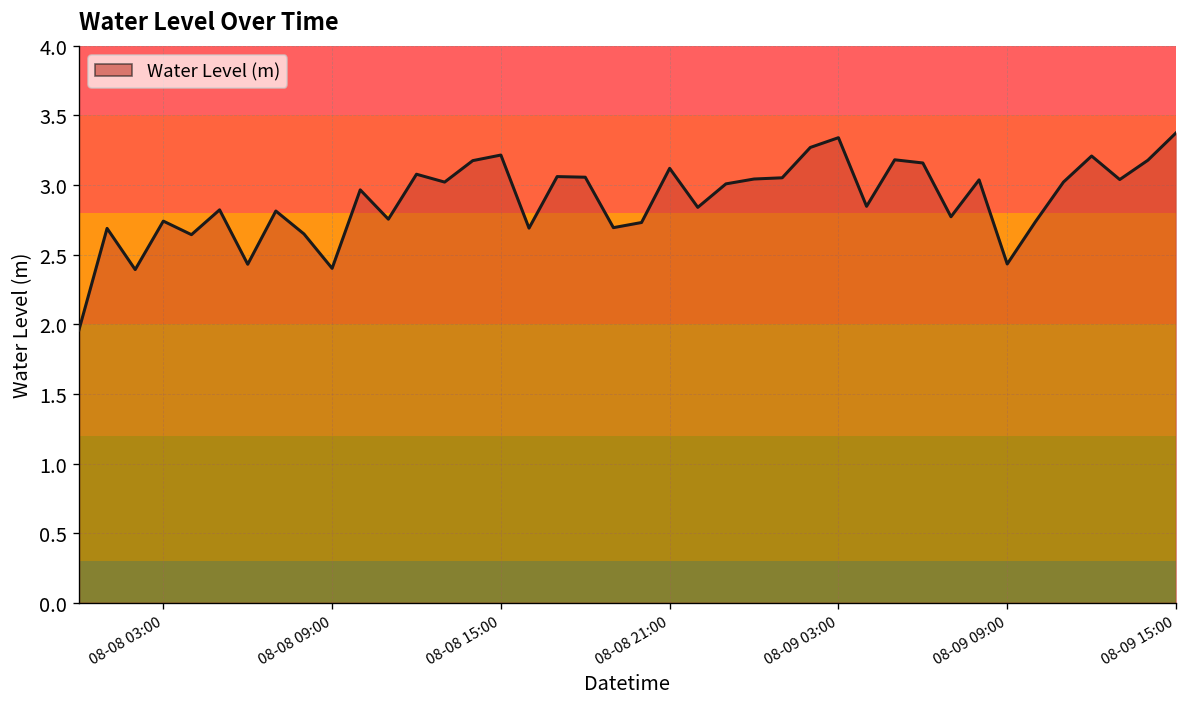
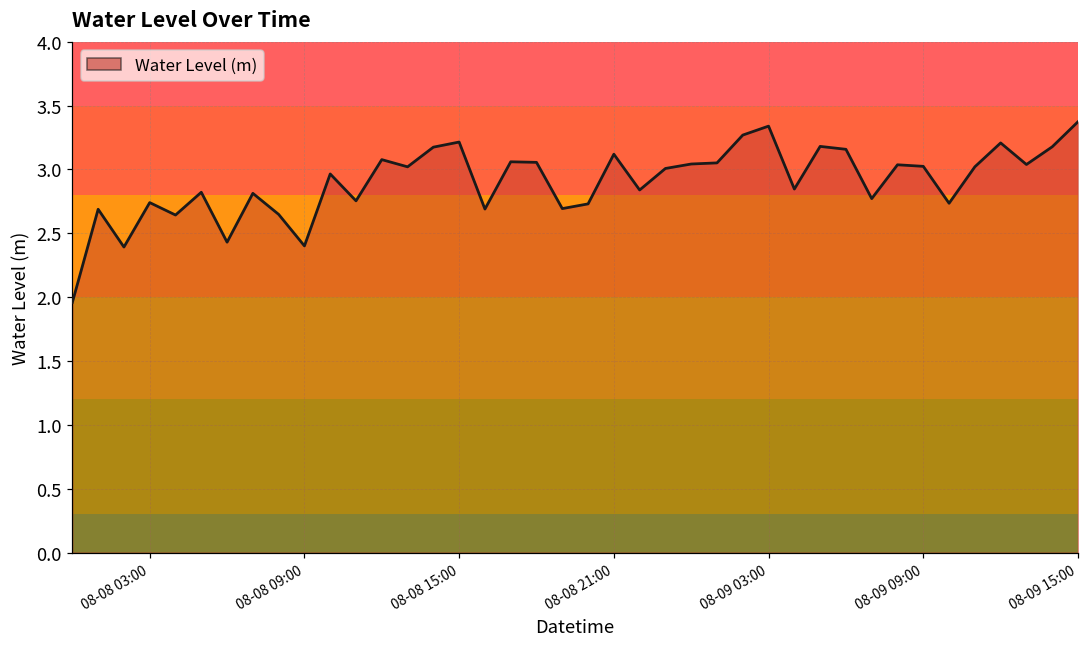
08-09 09:00: 2.43 -> 3.02
